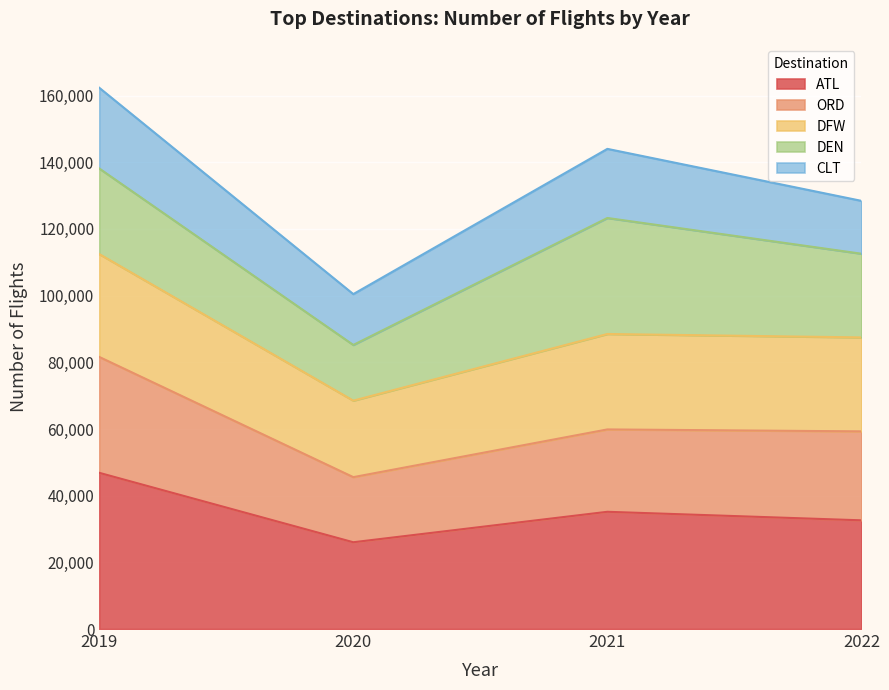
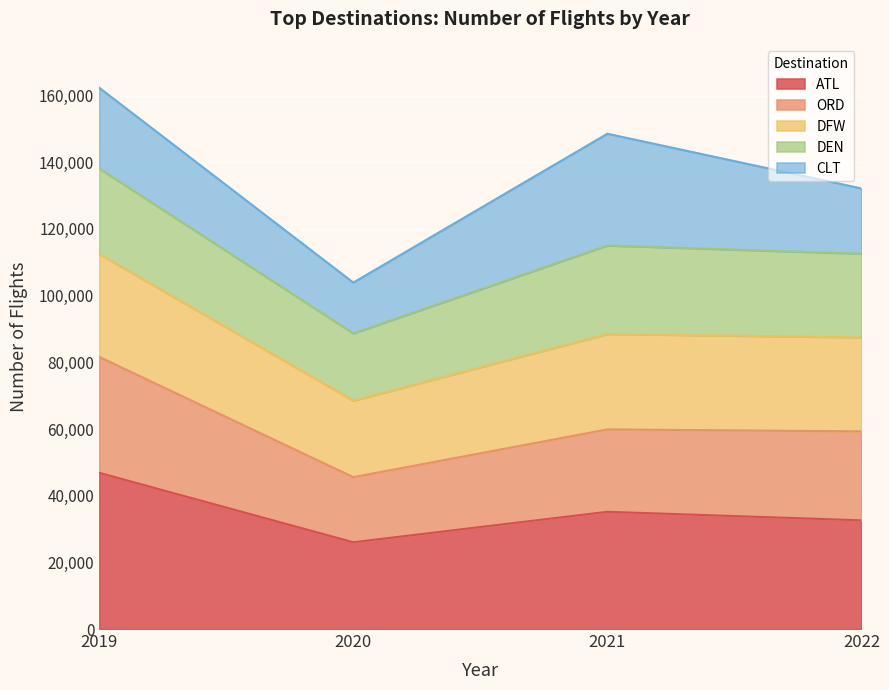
DEN, 2020: 17,000 -> 20,000
DEN, 2021: 35,000 -> 27,000
CLT, 2021: 21,000 -> 34,000
CLT, 2022: 16,000 -> 20,000
